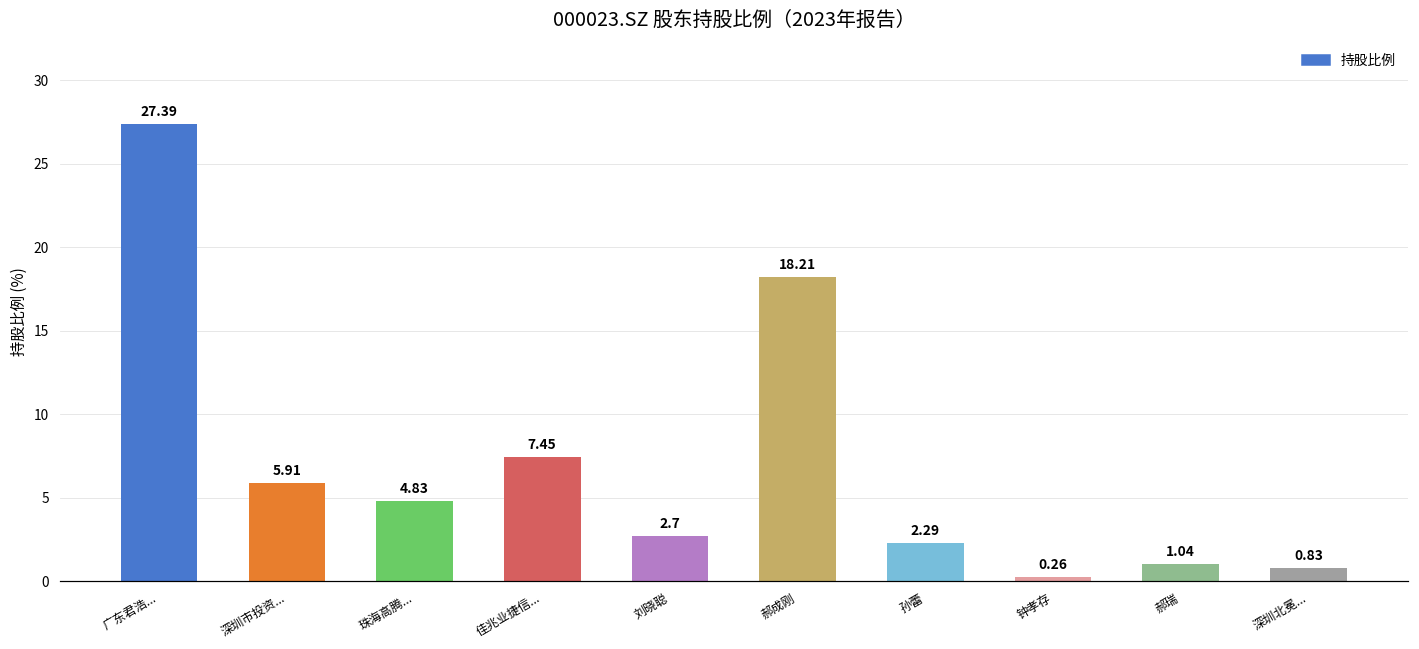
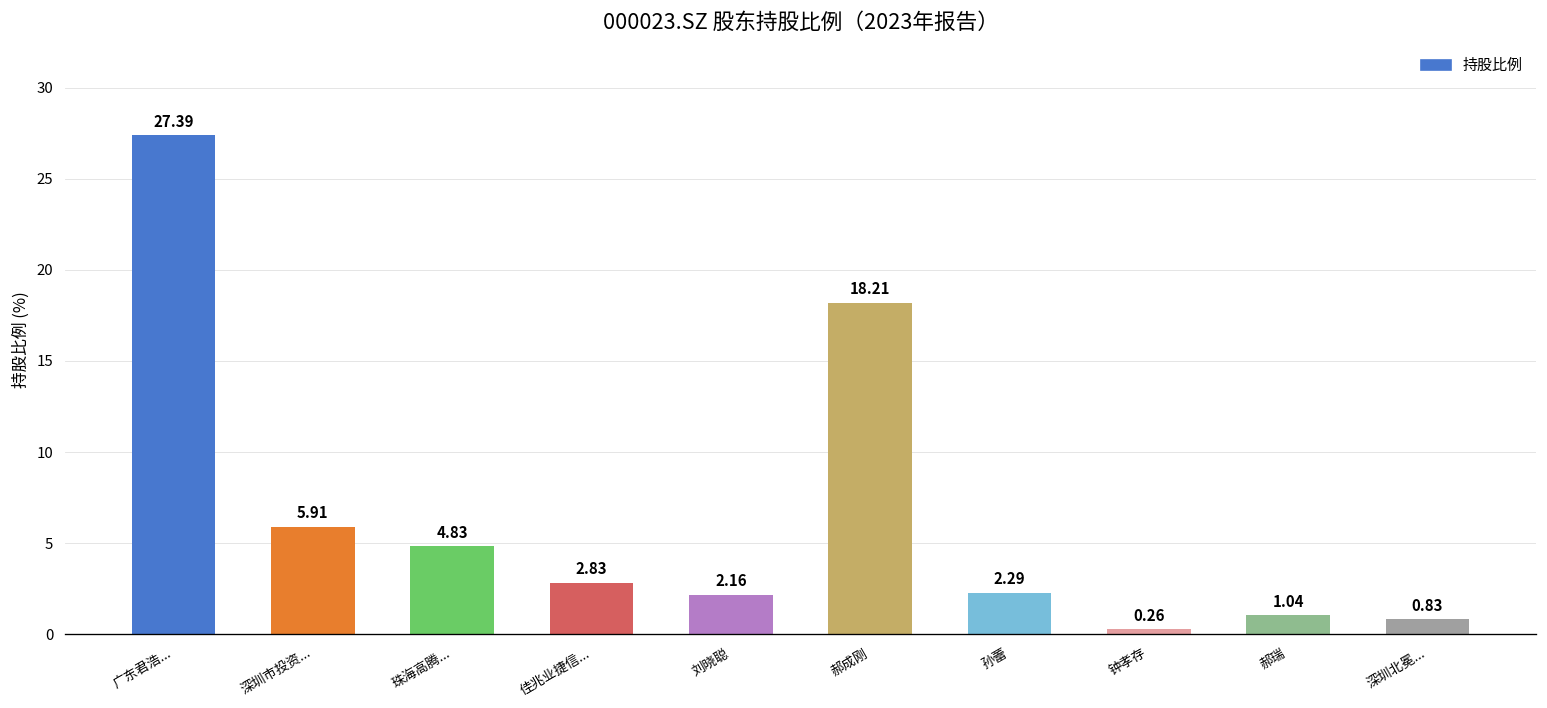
佳兆业捷信...: 7.45 -> 2.83
刘晓聪: 2.7 -> 2.16
